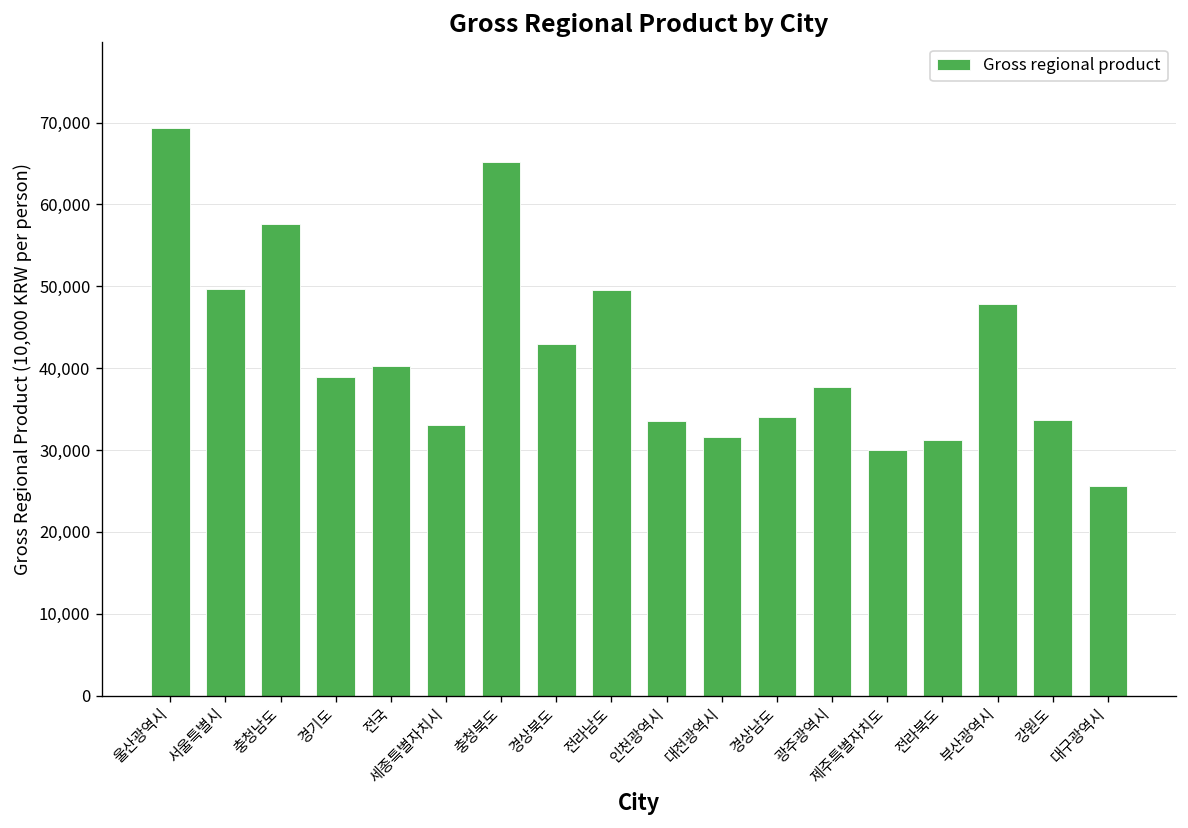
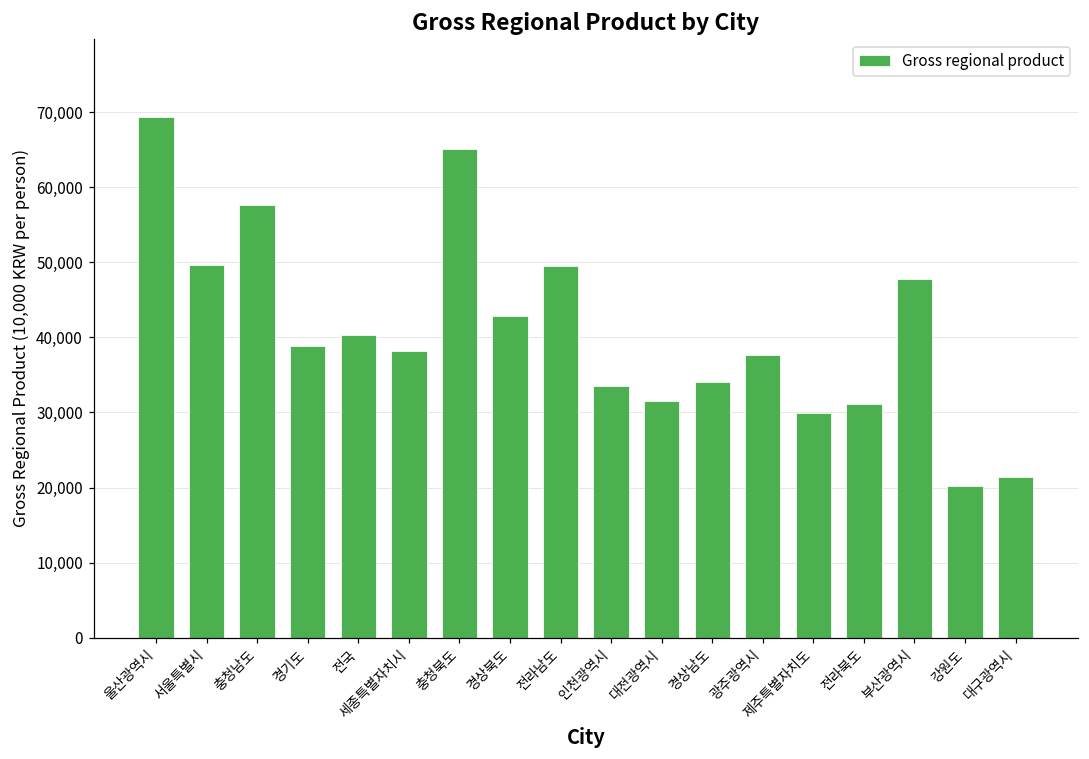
세종특별자치시: 33,000 -> 38,000
강원도: 34,000 -> 20,000
대구광역시: 26,000 -> 21,000
